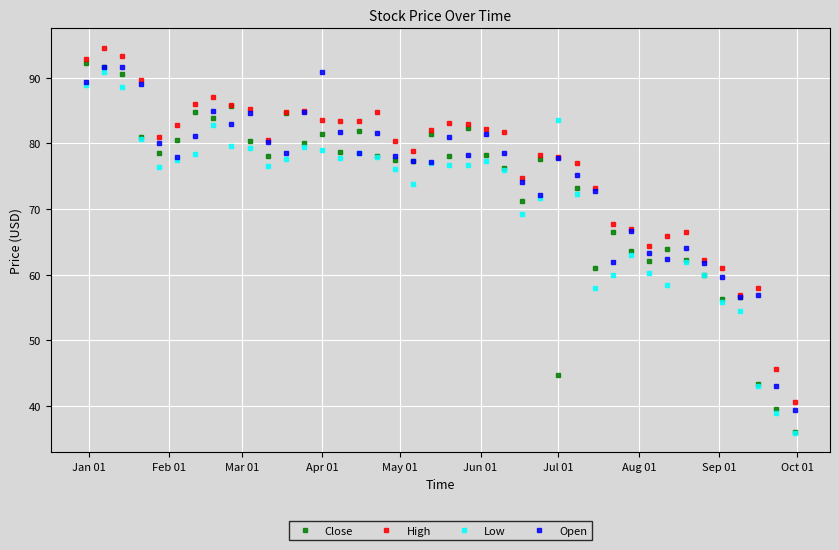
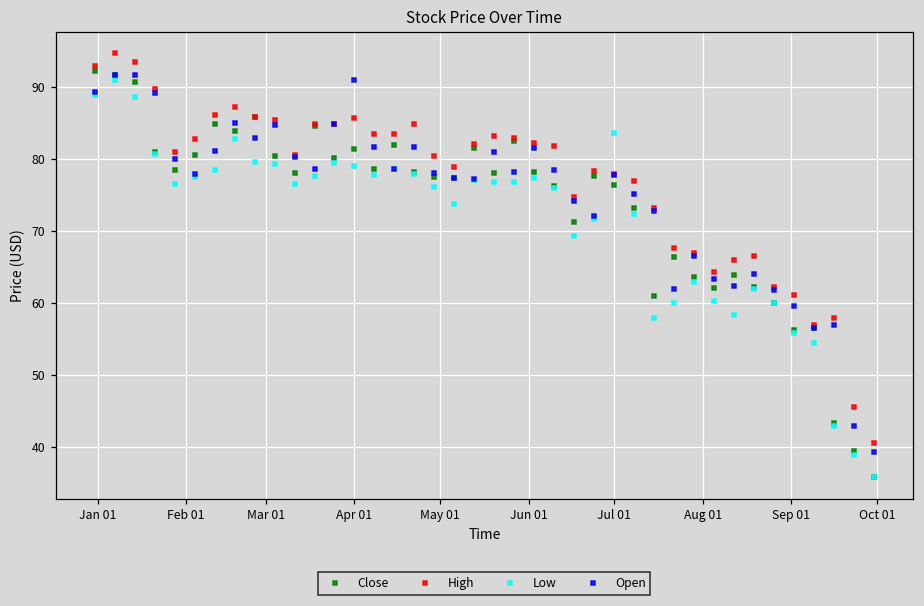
High, Apr 01: 84 -> 86
Close, Jul 01: 45 -> 76
